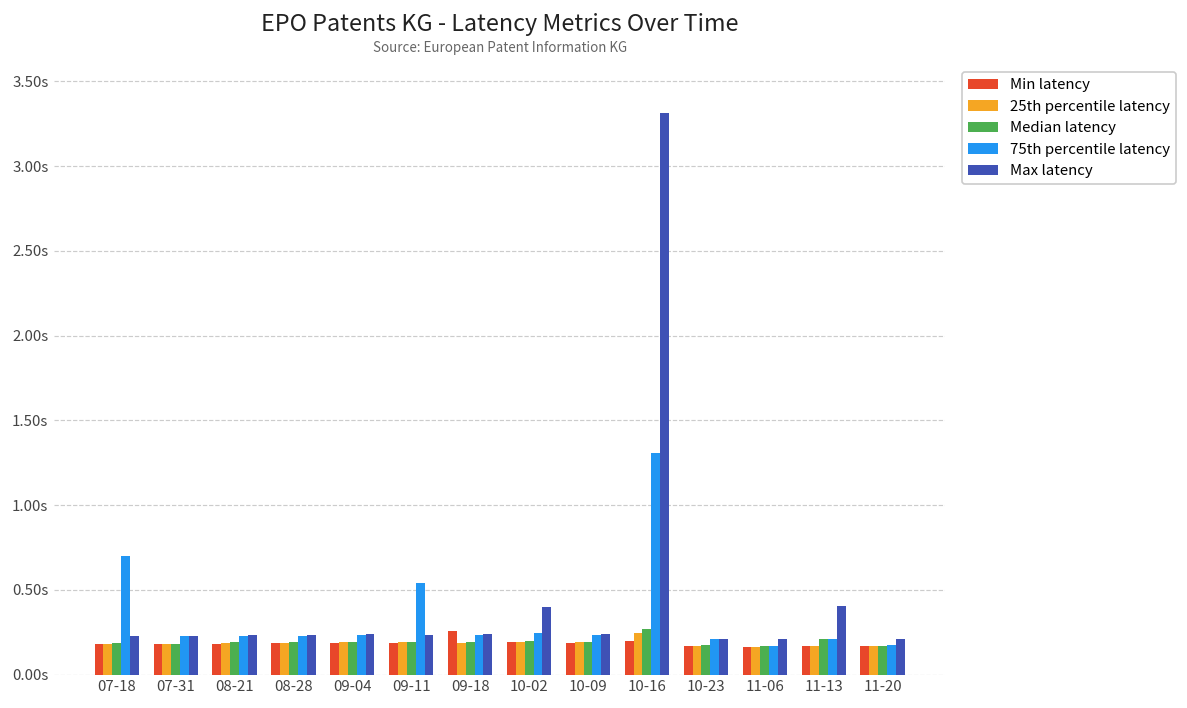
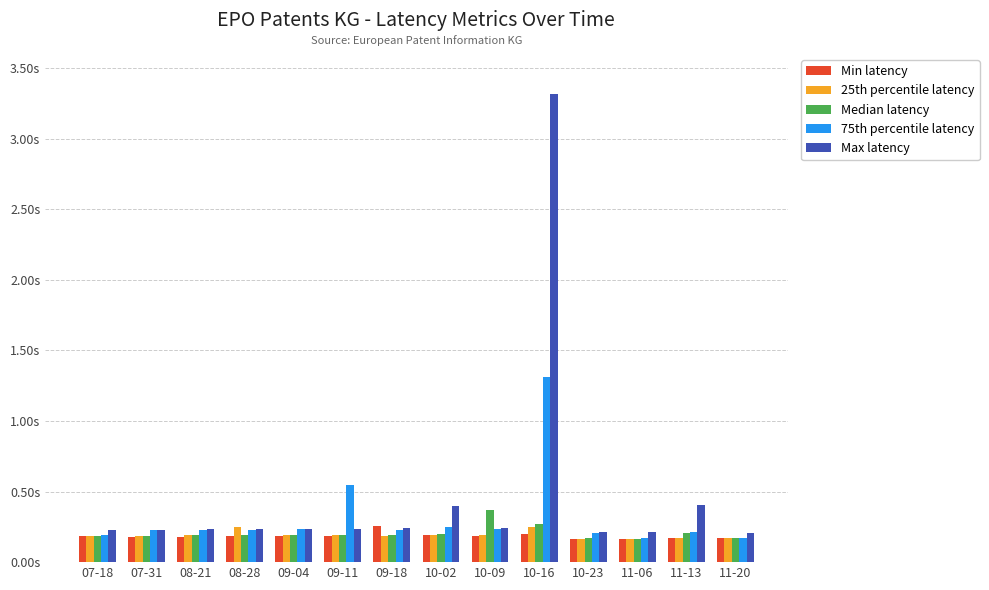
75th percentile latency, 07-18: 0.70s -> 0.19s
25th percentile latency, 08-28: 0.19s -> 0.25s
Median latency, 10-09: 0.19s -> 0.37s
